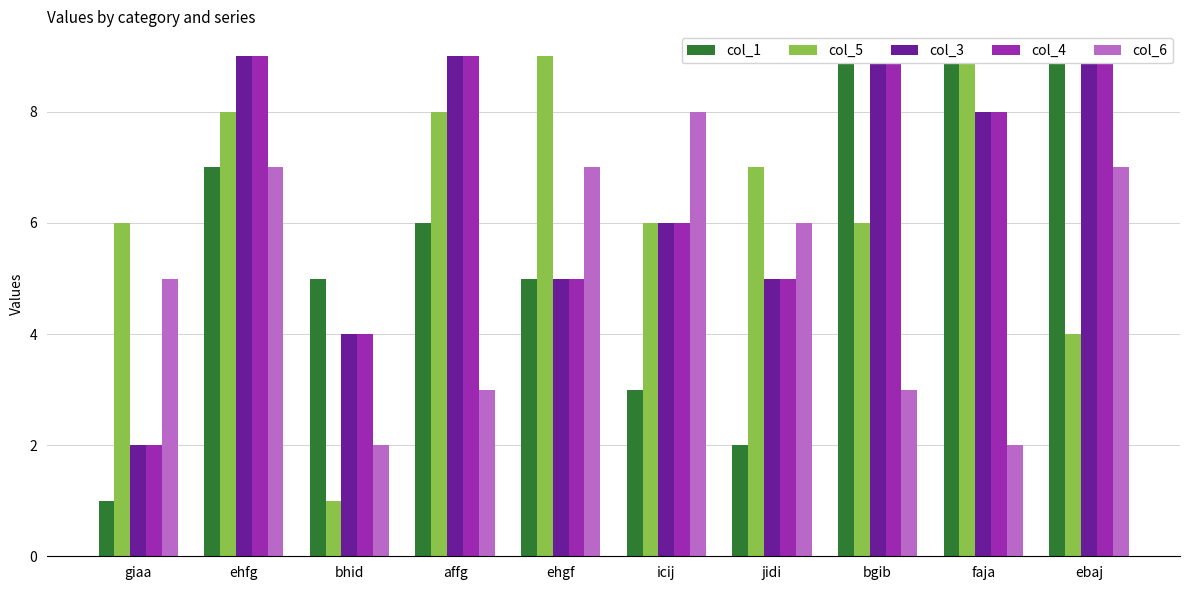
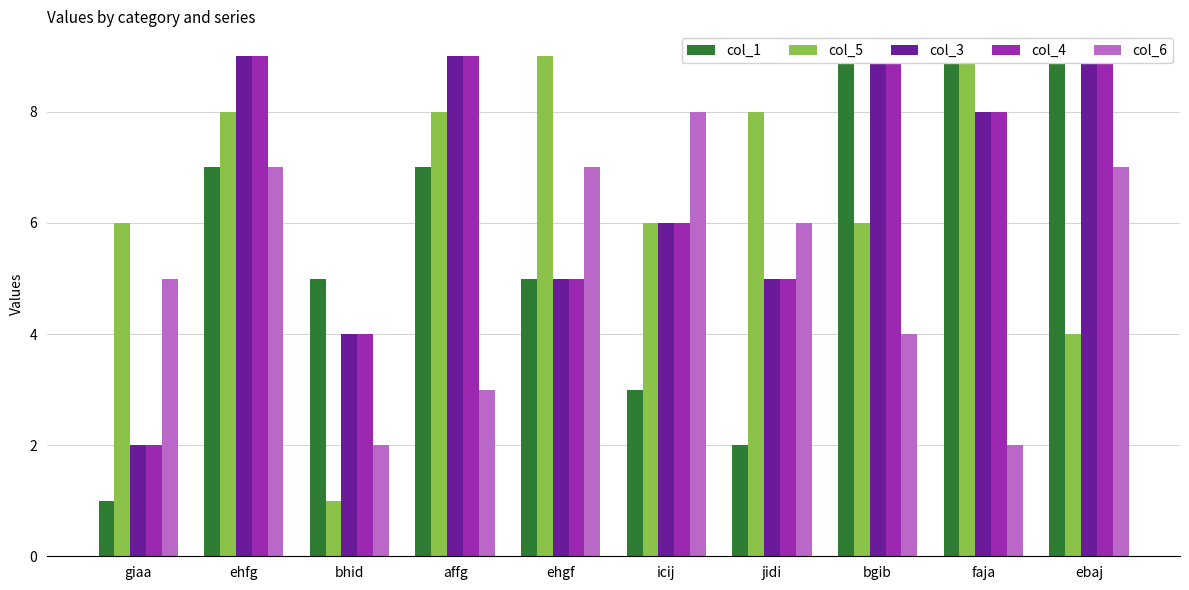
col_1, affg: 6 -> 7
col_5, jidi: 7 -> 8
col_6, bgib: 3 -> 4
